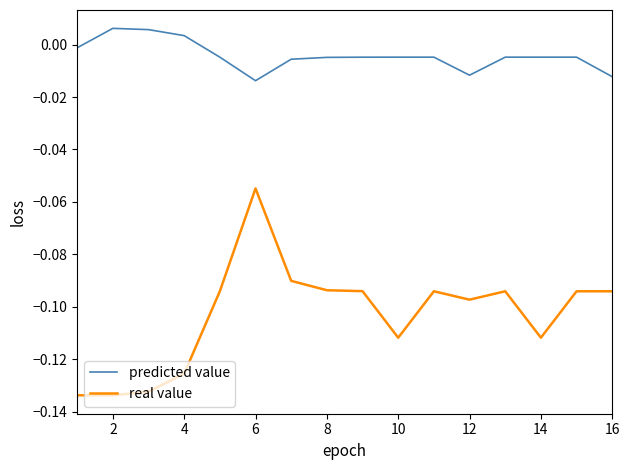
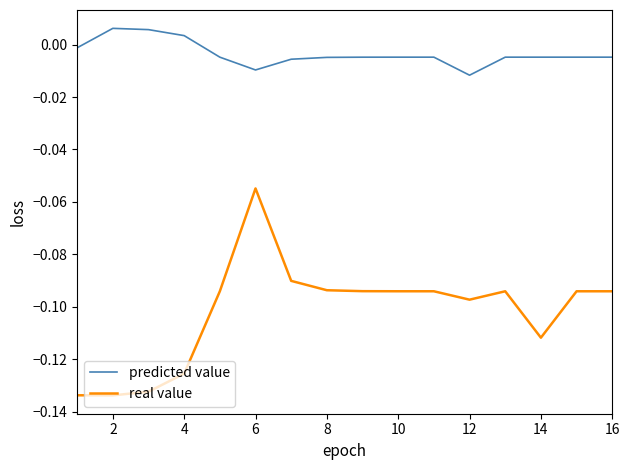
predicted value, 6: -0.014 -> -0.010
real value, 10: -0.112 -> -0.094
predicted value, 16: -0.012 -> -0.005
